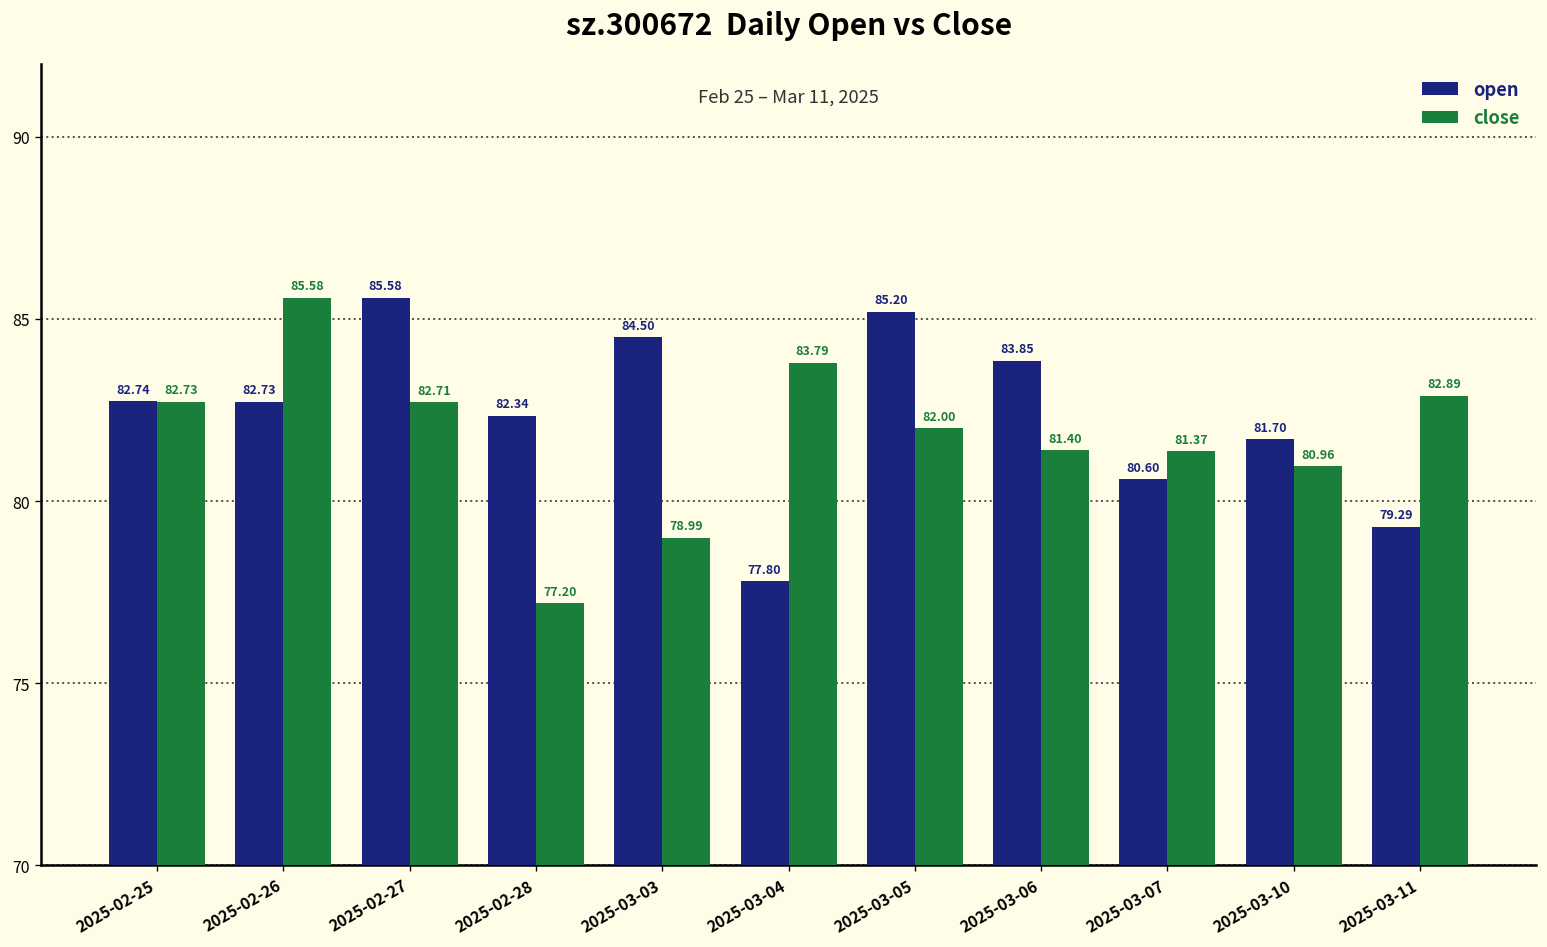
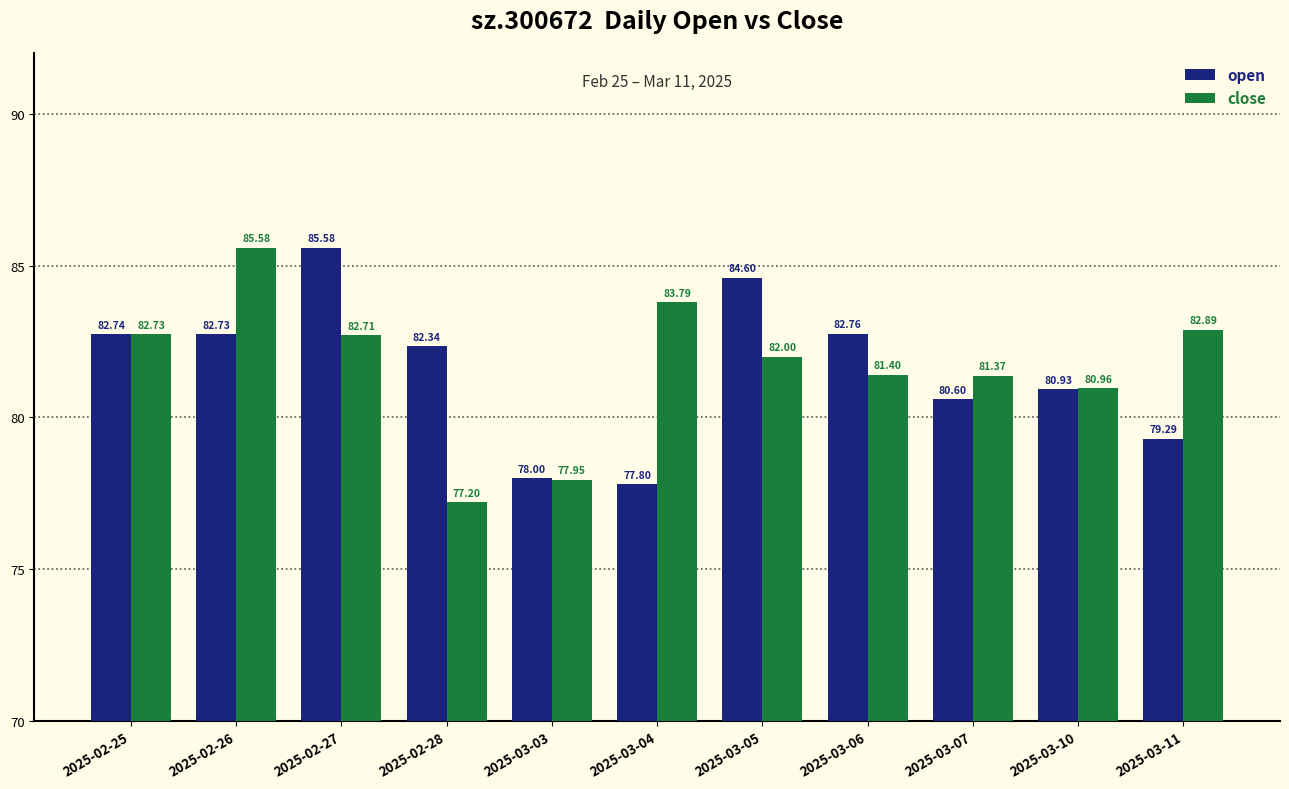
open, 2025-03-03: 84.50 -> 78.00
close, 2025-03-03: 78.99 -> 77.95
open, 2025-03-05: 85.20 -> 84.60
open, 2025-03-06: 83.85 -> 82.76
open, 2025-03-10: 81.70 -> 80.93
